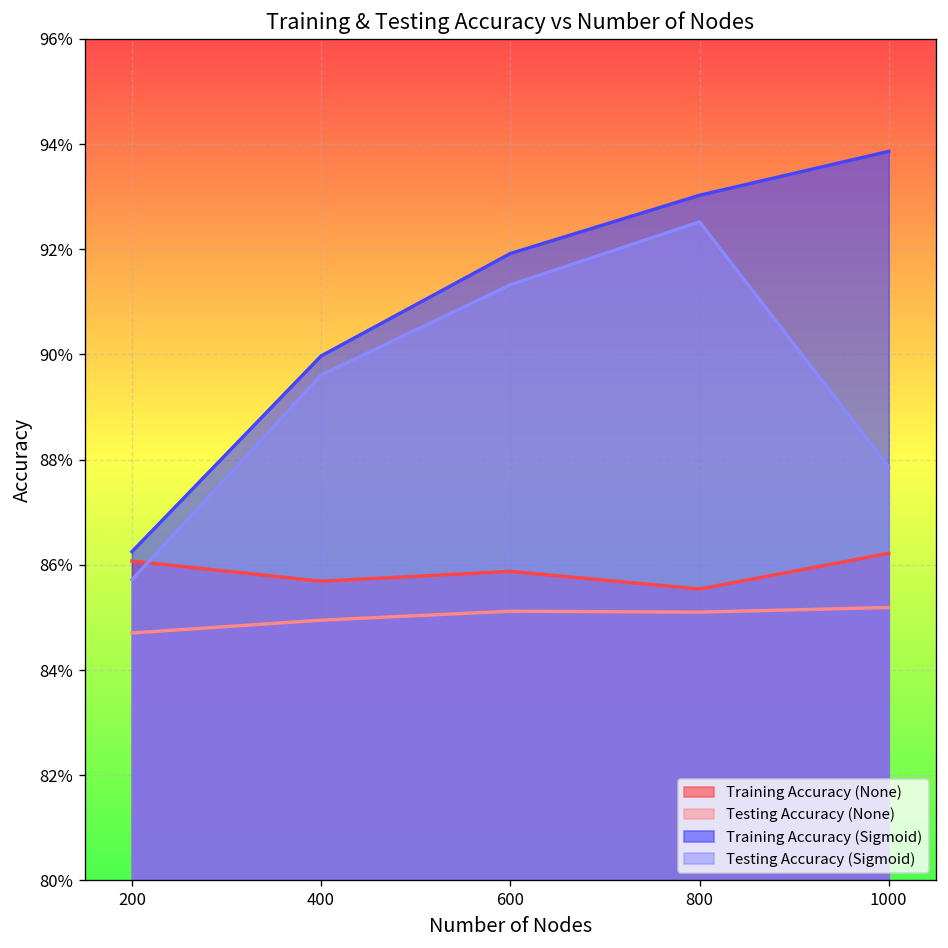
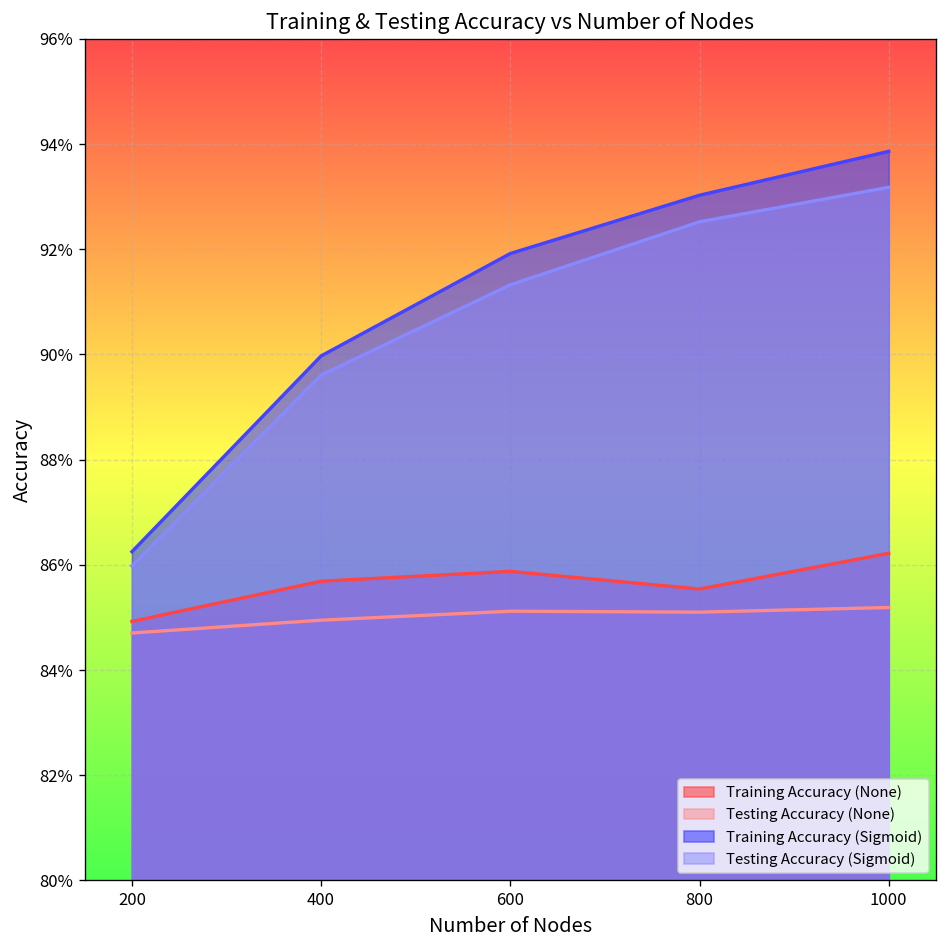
Training Accuracy (None), 200: 86.1% -> 84.9%
Testing Accuracy (Sigmoid), 200: 85.7% -> 86.0%
Testing Accuracy (Sigmoid), 1000: 87.9% -> 93.2%
